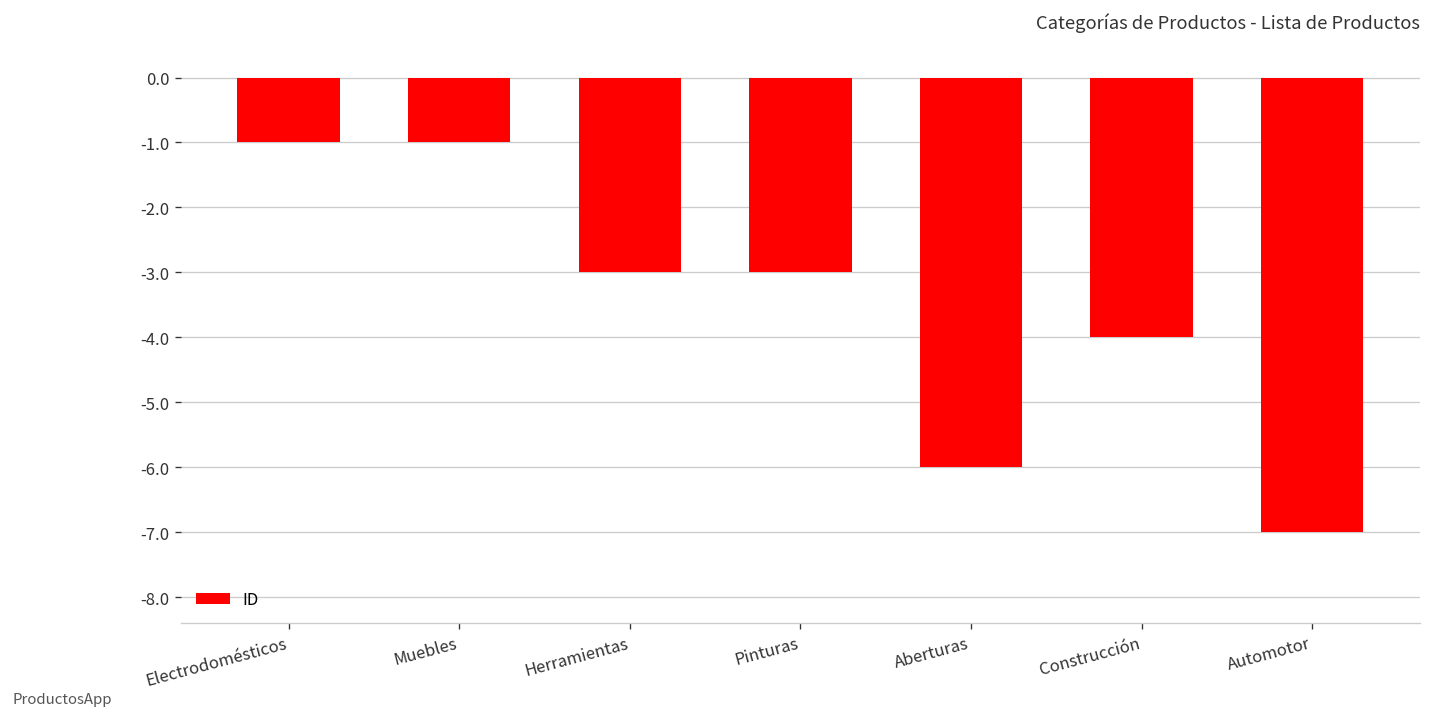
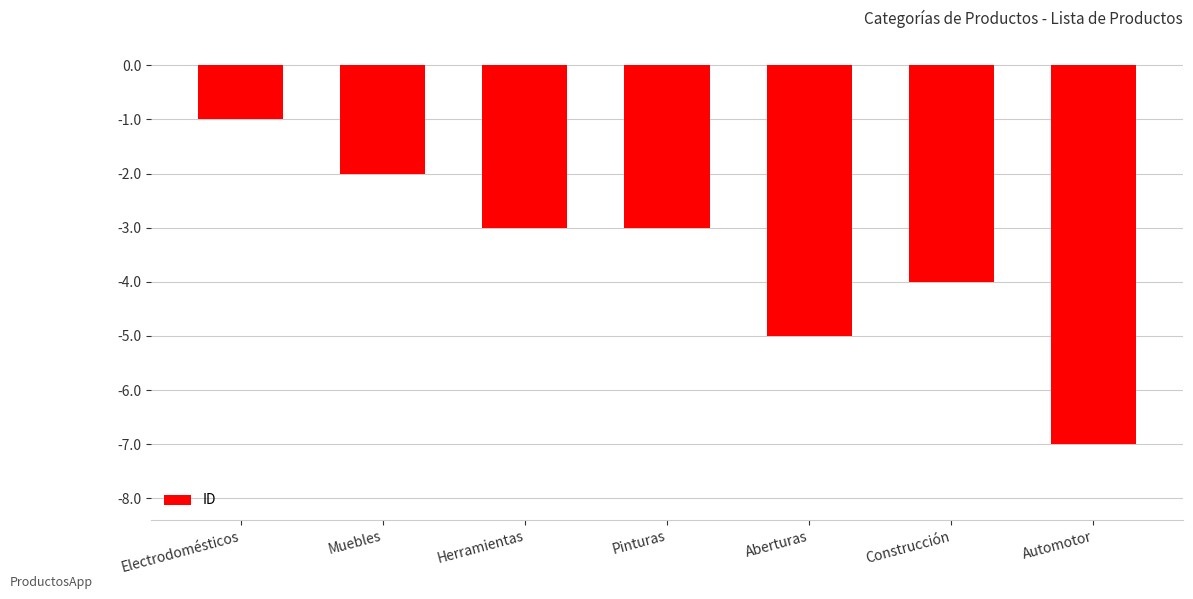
Muebles: -1.0 -> -2.0
Aberturas: -6.0 -> -5.0
